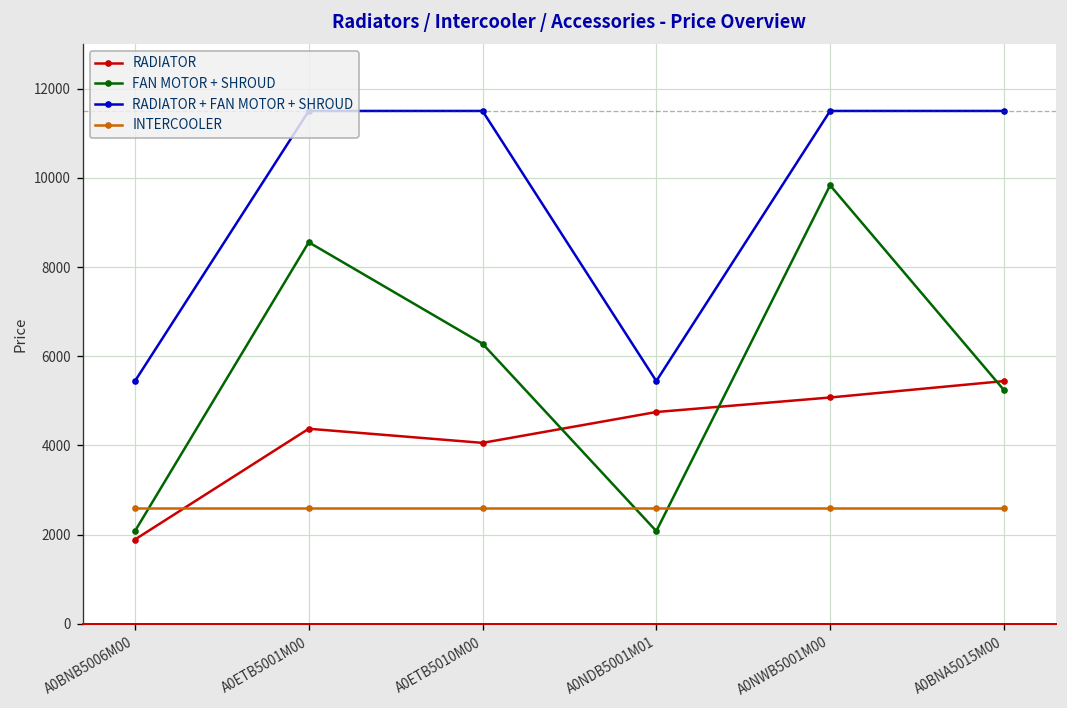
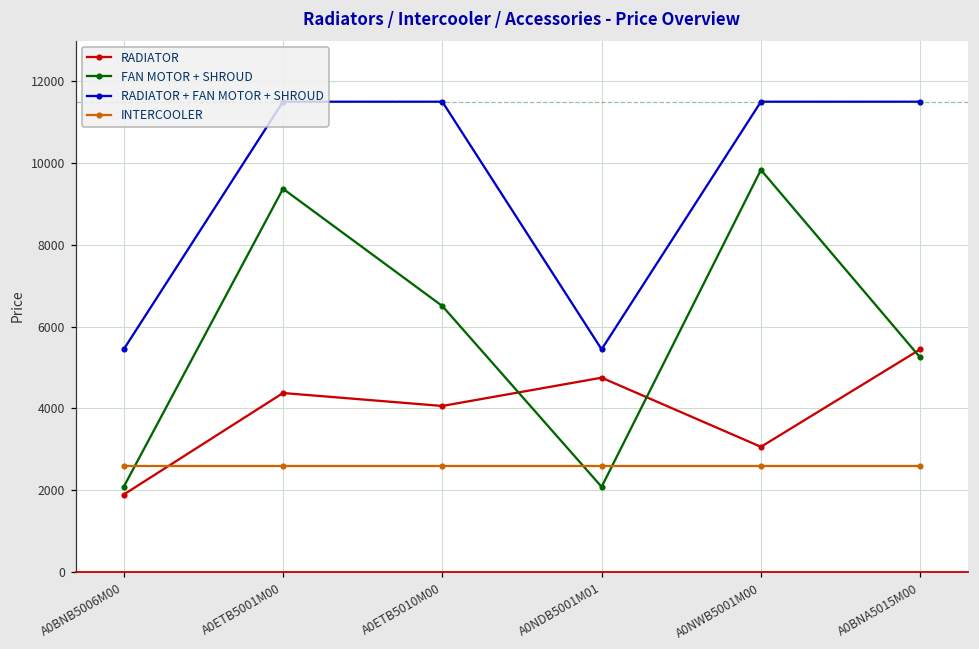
FAN MOTOR + SHROUD, A0ETB5001M00: 8600 -> 9400
FAN MOTOR + SHROUD, A0ETB5010M00: 6300 -> 6500
RADIATOR, A0NWB5001M00: 5100 -> 3100
